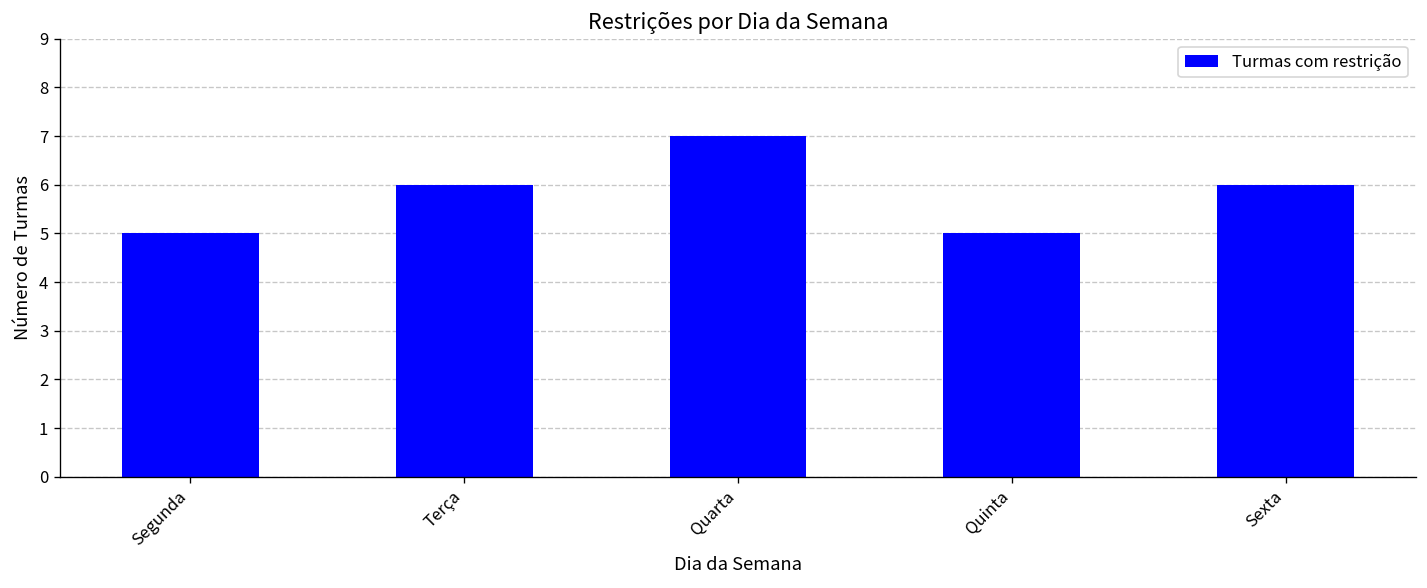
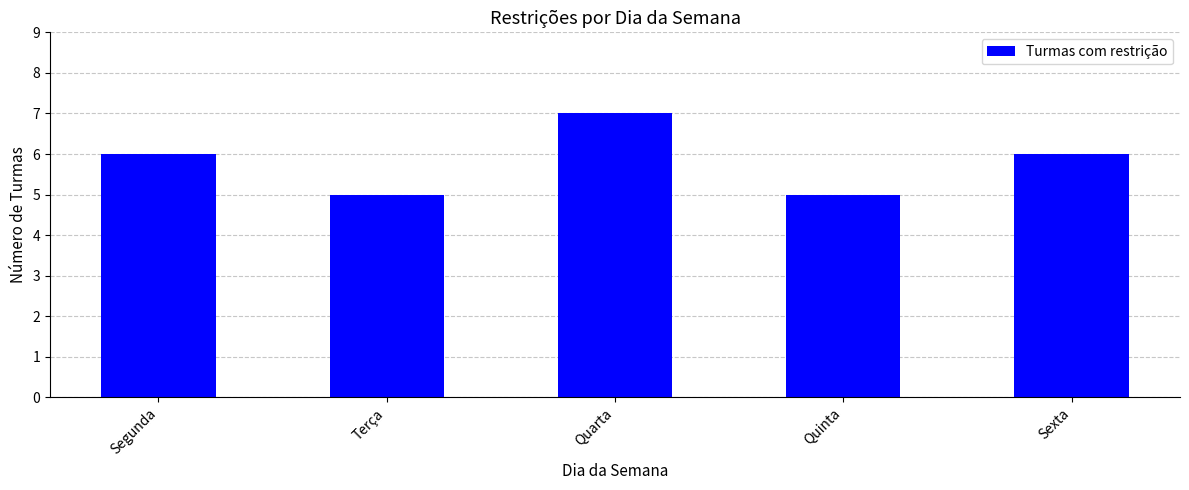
Segunda: 5 -> 6
Terça: 6 -> 5
